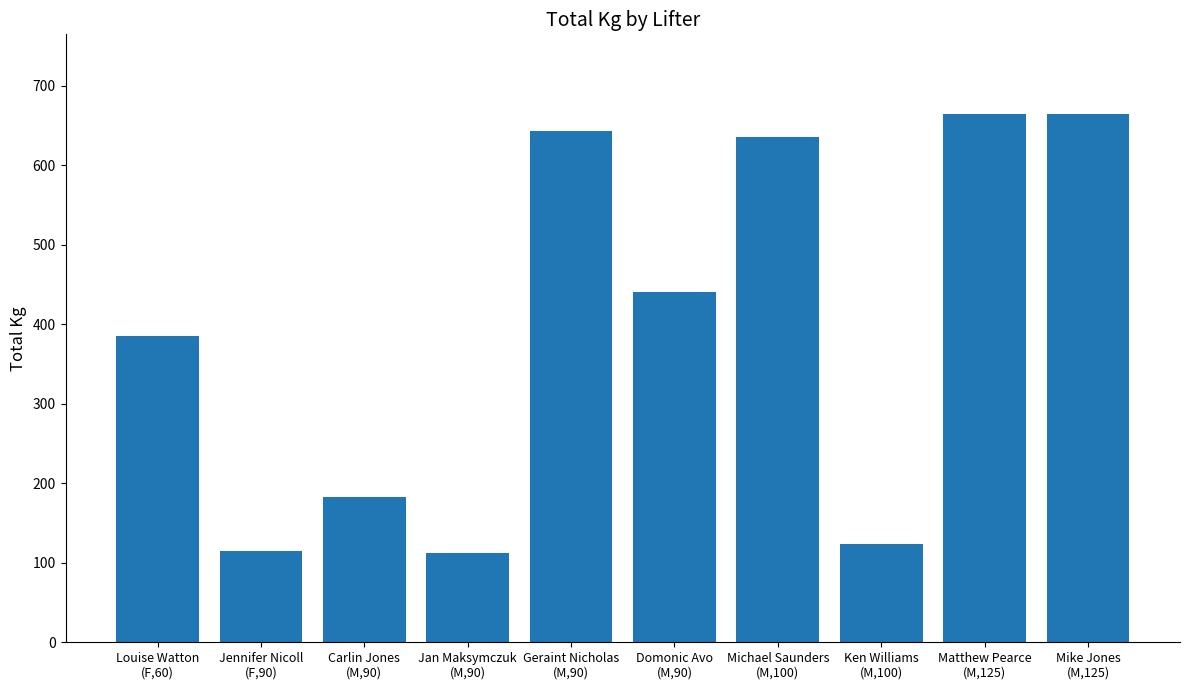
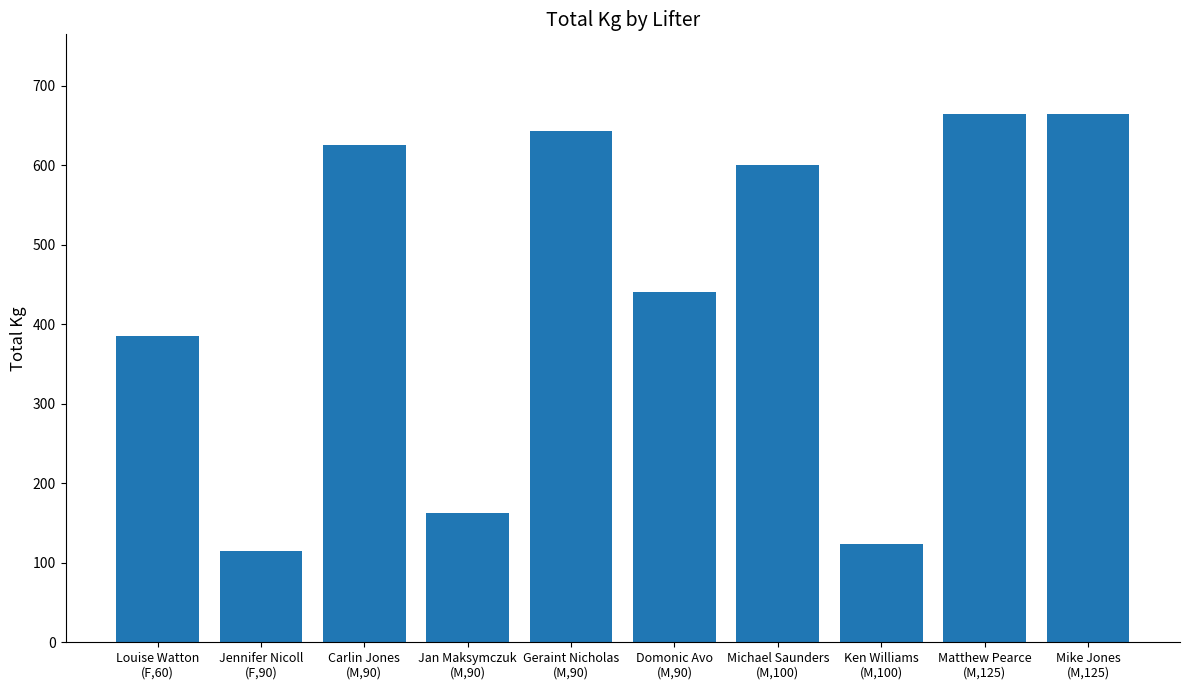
Carlin Jones (M,90): 180 -> 630
Jan Maksymczuk (M,90): 110 -> 160
Michael Saunders (M,100): 640 -> 600
